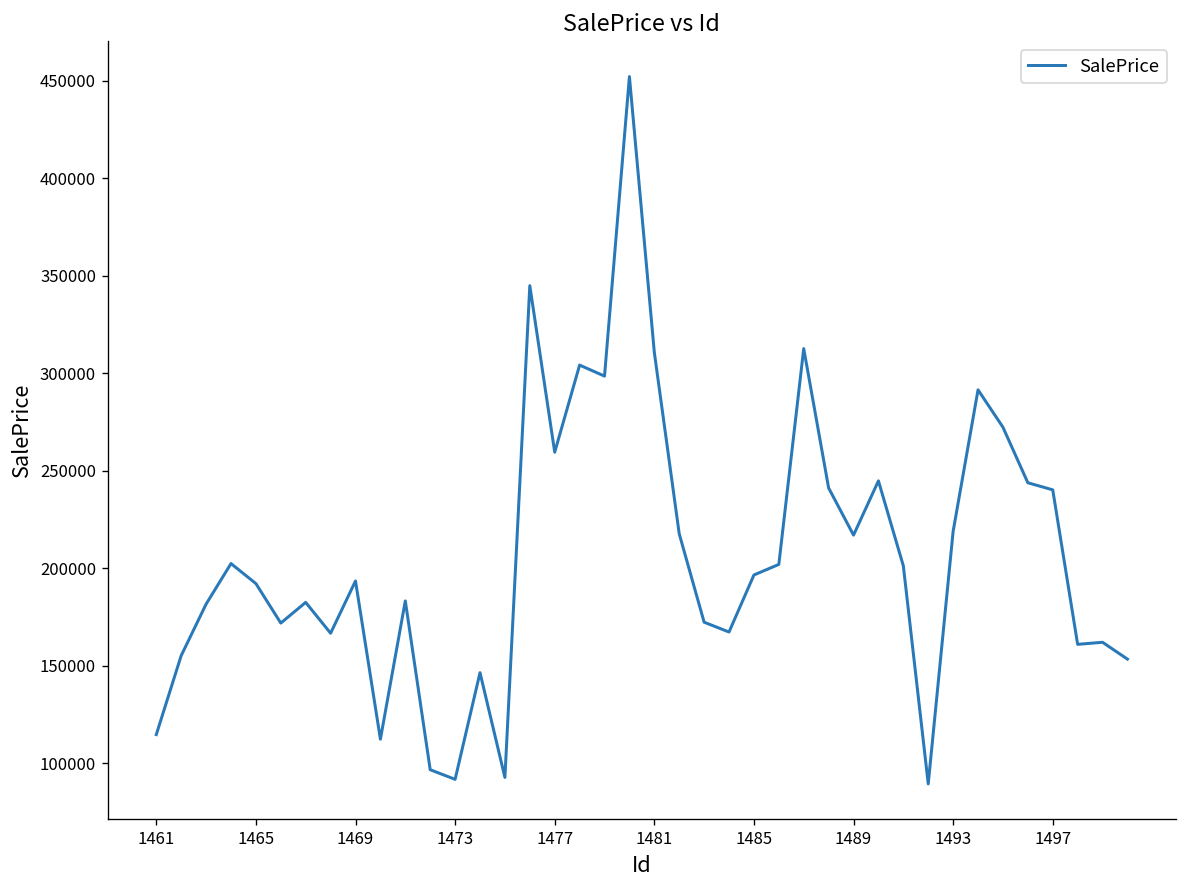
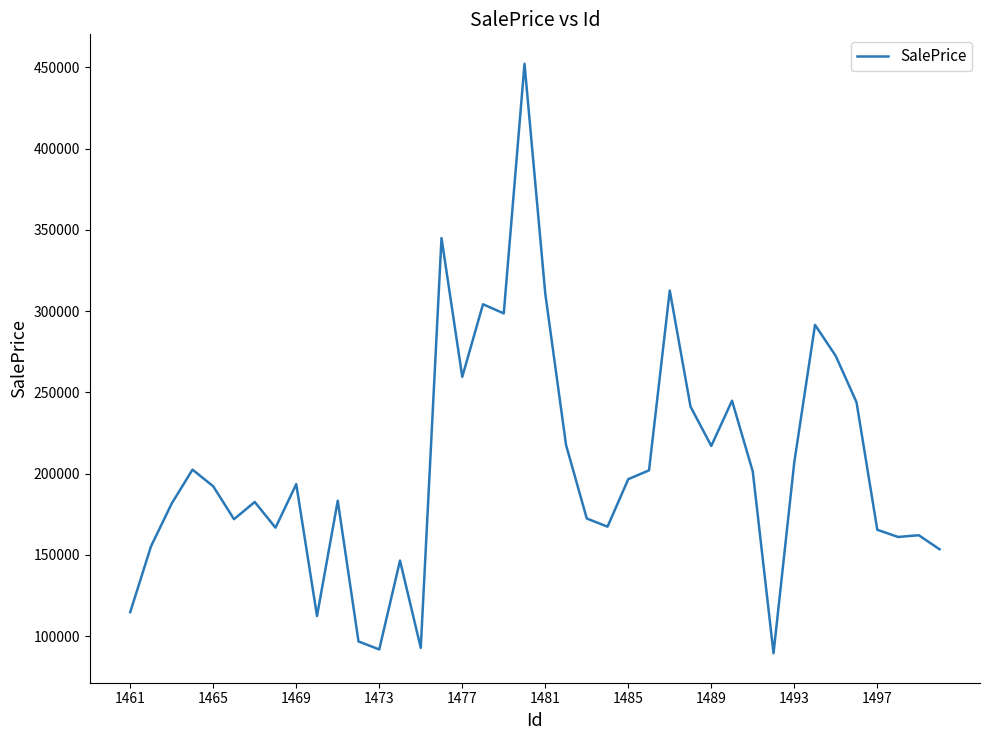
1493: 219000 -> 207000
1497: 240000 -> 165000
